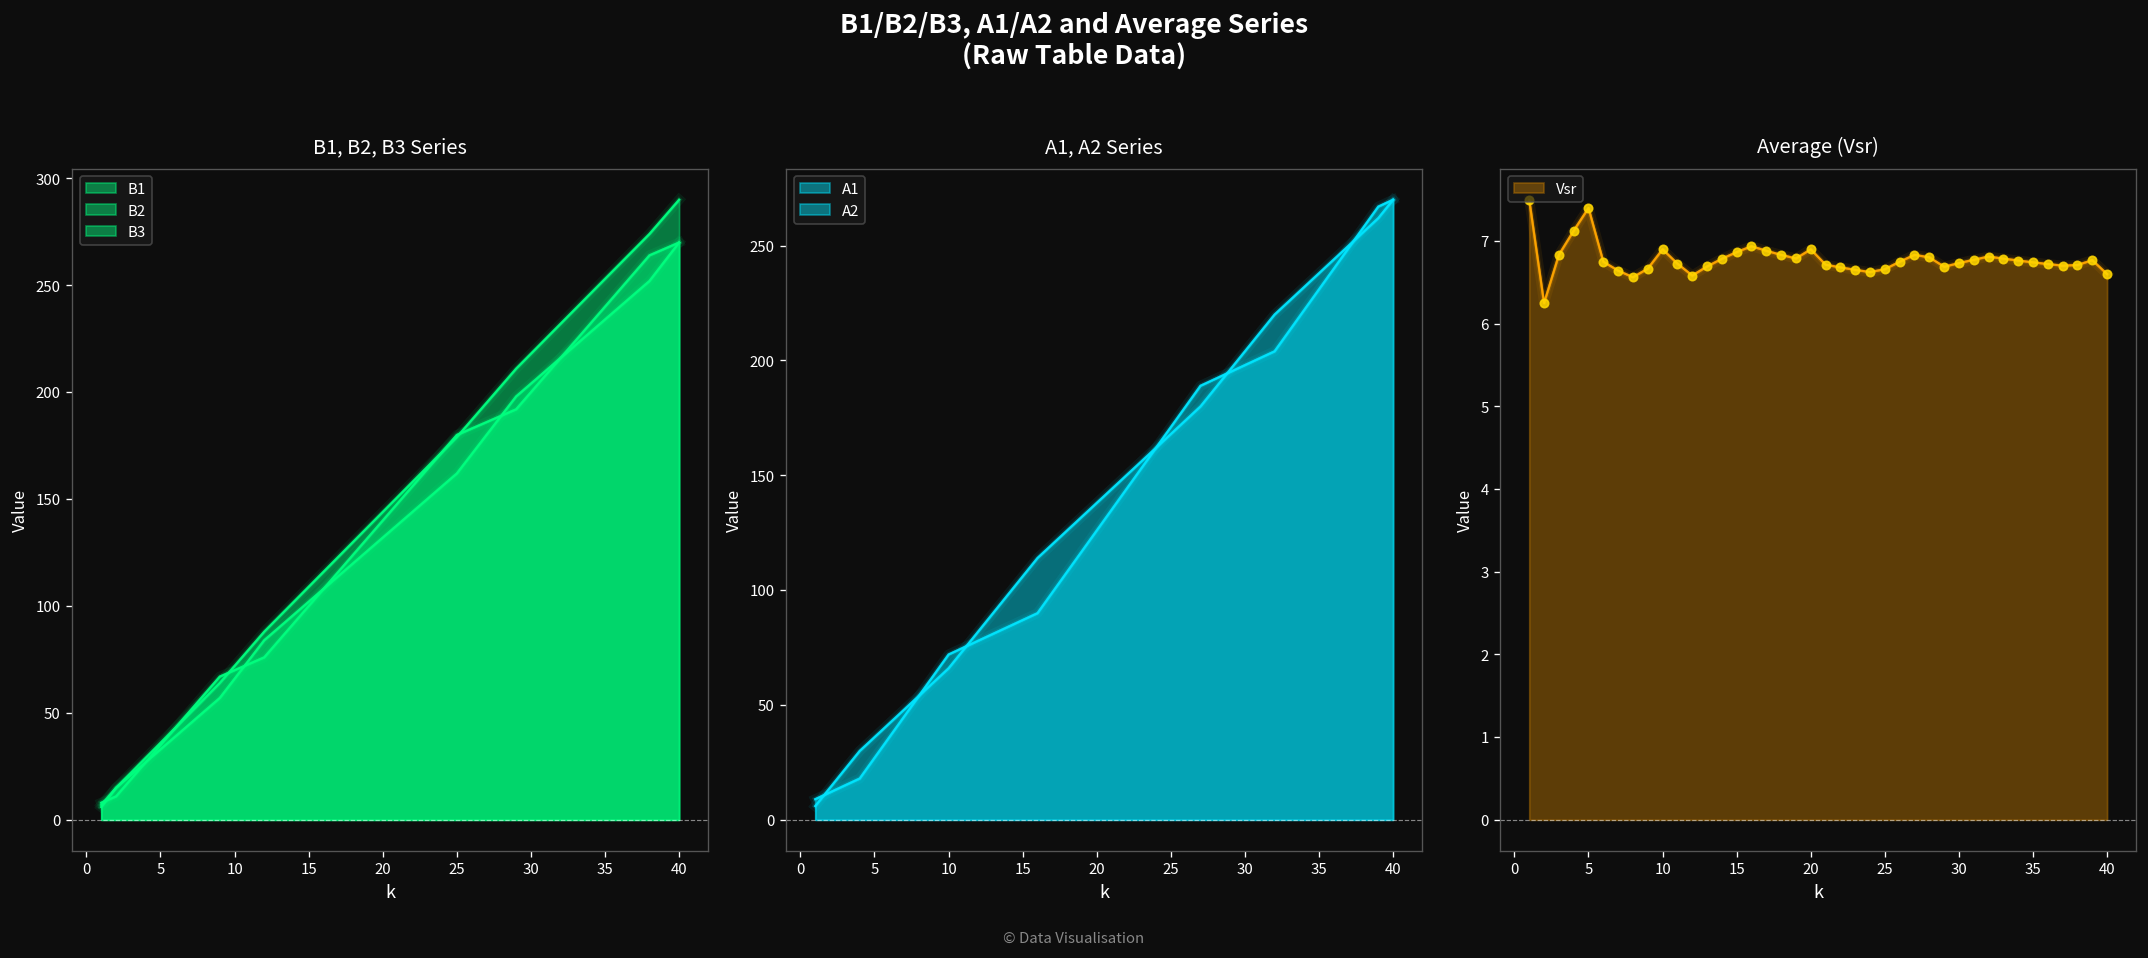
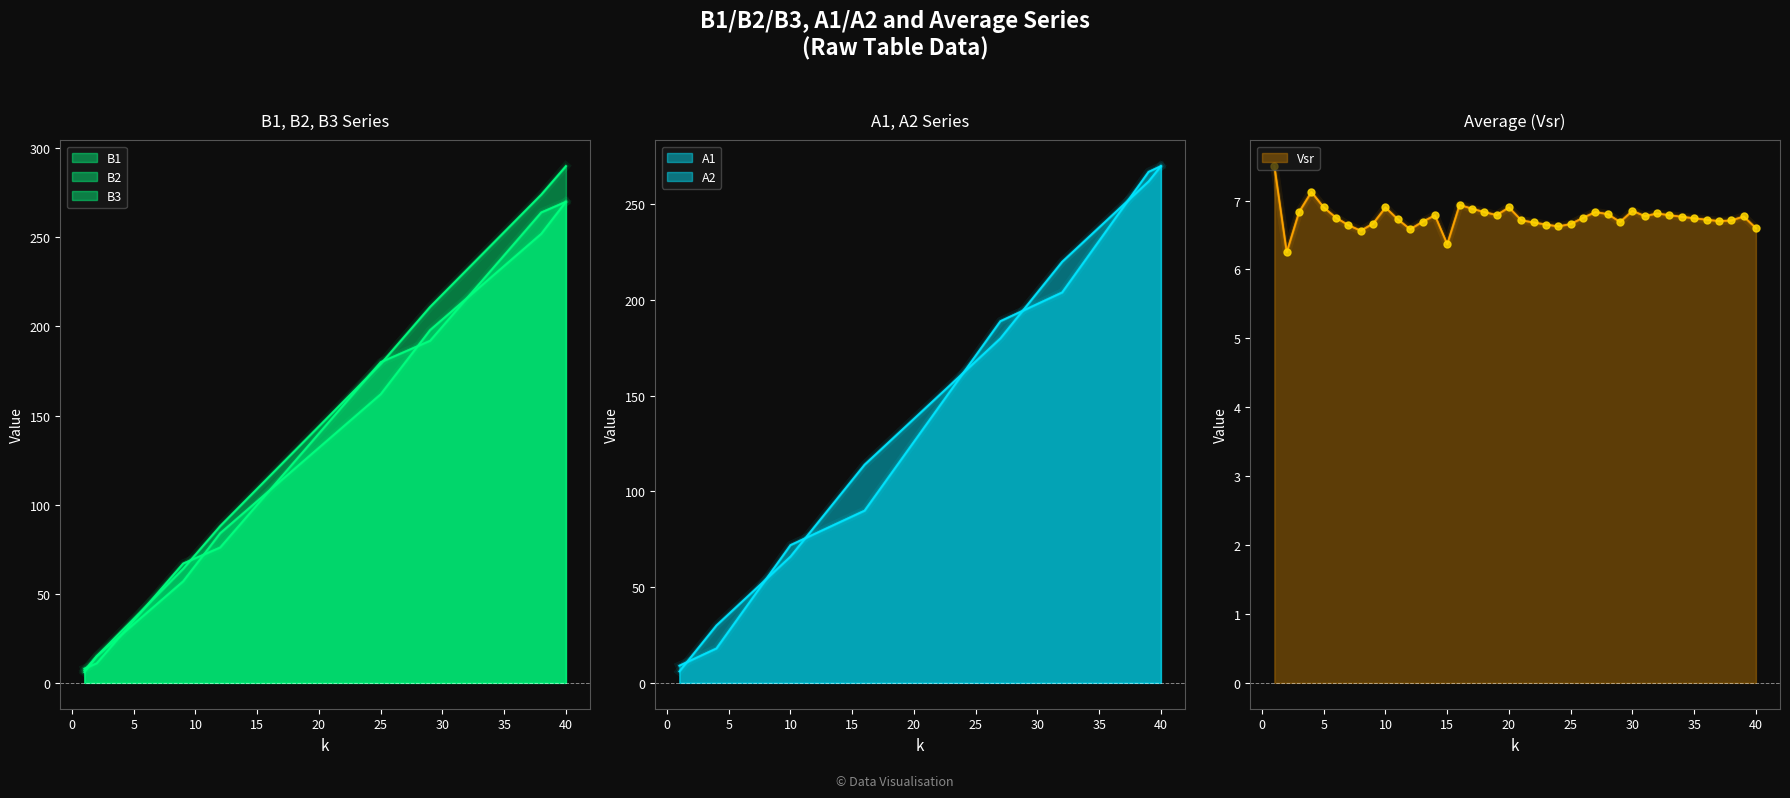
Average (Vsr), 5: 7.4 -> 6.9
Average (Vsr), 15: 6.9 -> 6.4
Average (Vsr), 30: 6.7 -> 6.9
